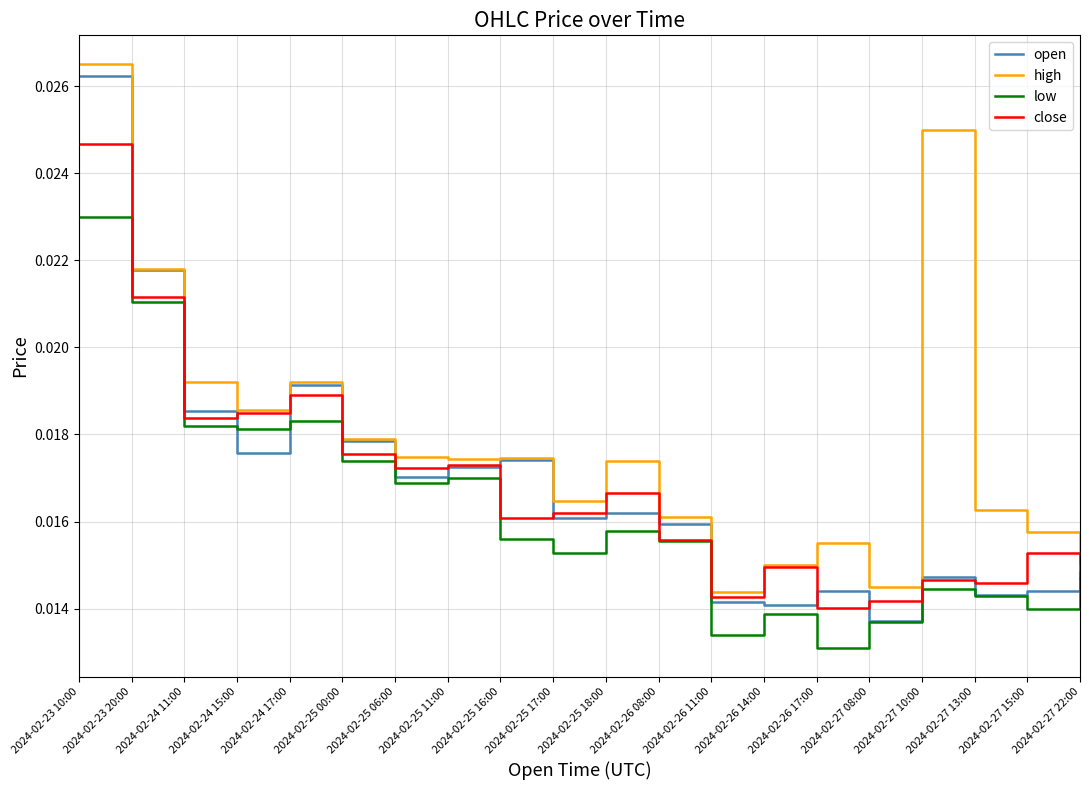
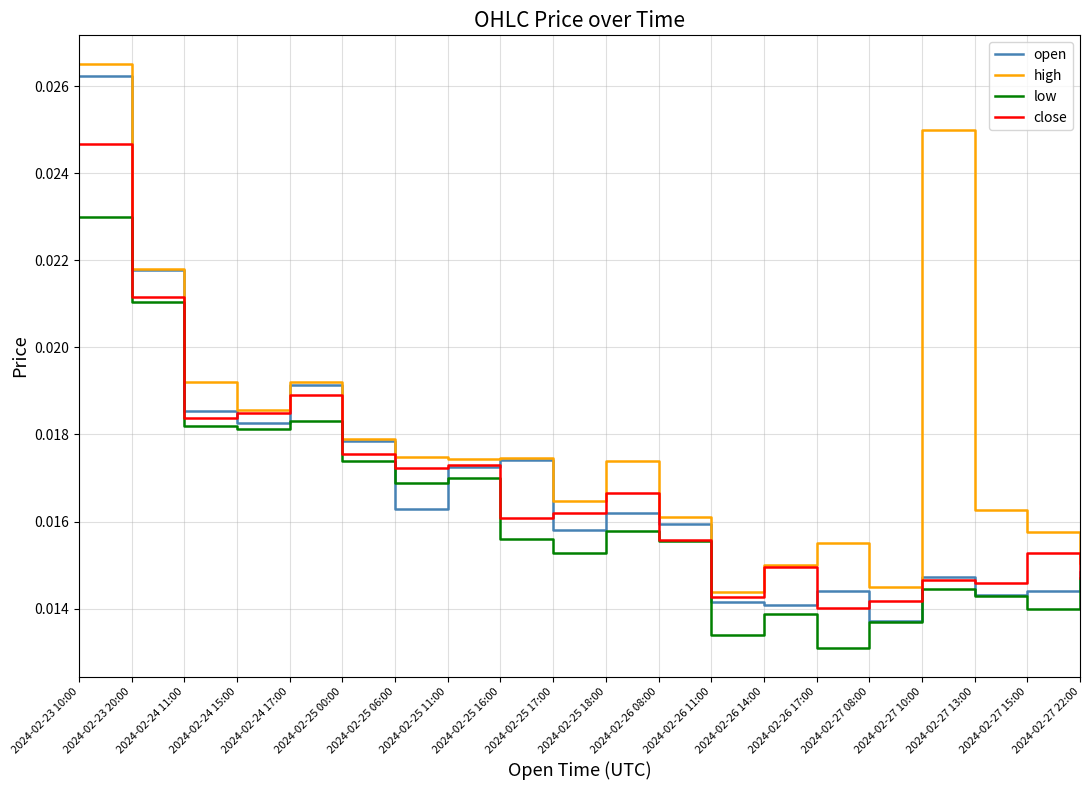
open, 2024-02-24 15:00: 0.0176 -> 0.0183
open, 2024-02-25 06:00: 0.0170 -> 0.0163
open, 2024-02-25 17:00: 0.0161 -> 0.0158
